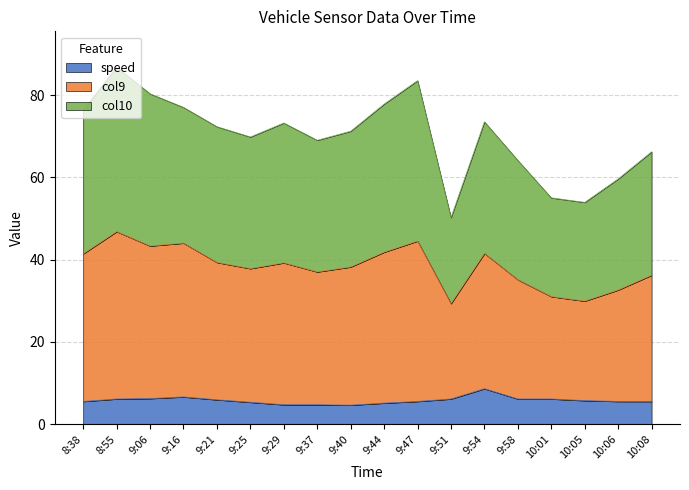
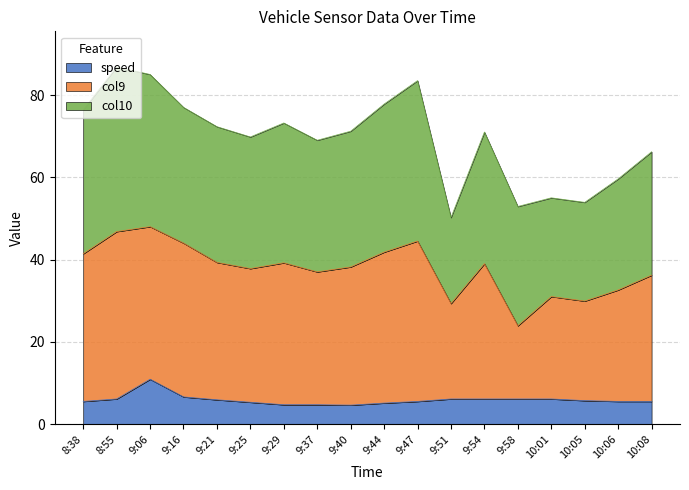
speed, 9:06: 6 -> 11
speed, 9:54: 9 -> 6
col9, 9:58: 29 -> 18
